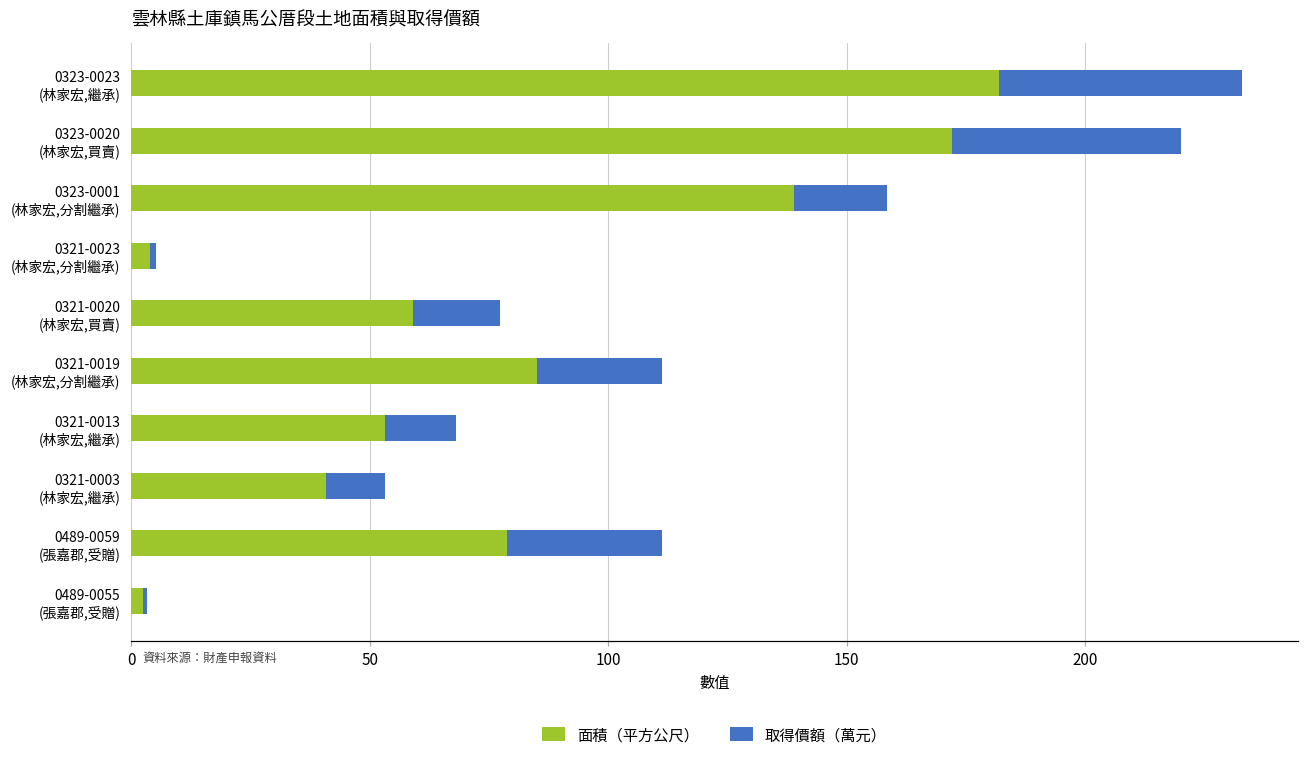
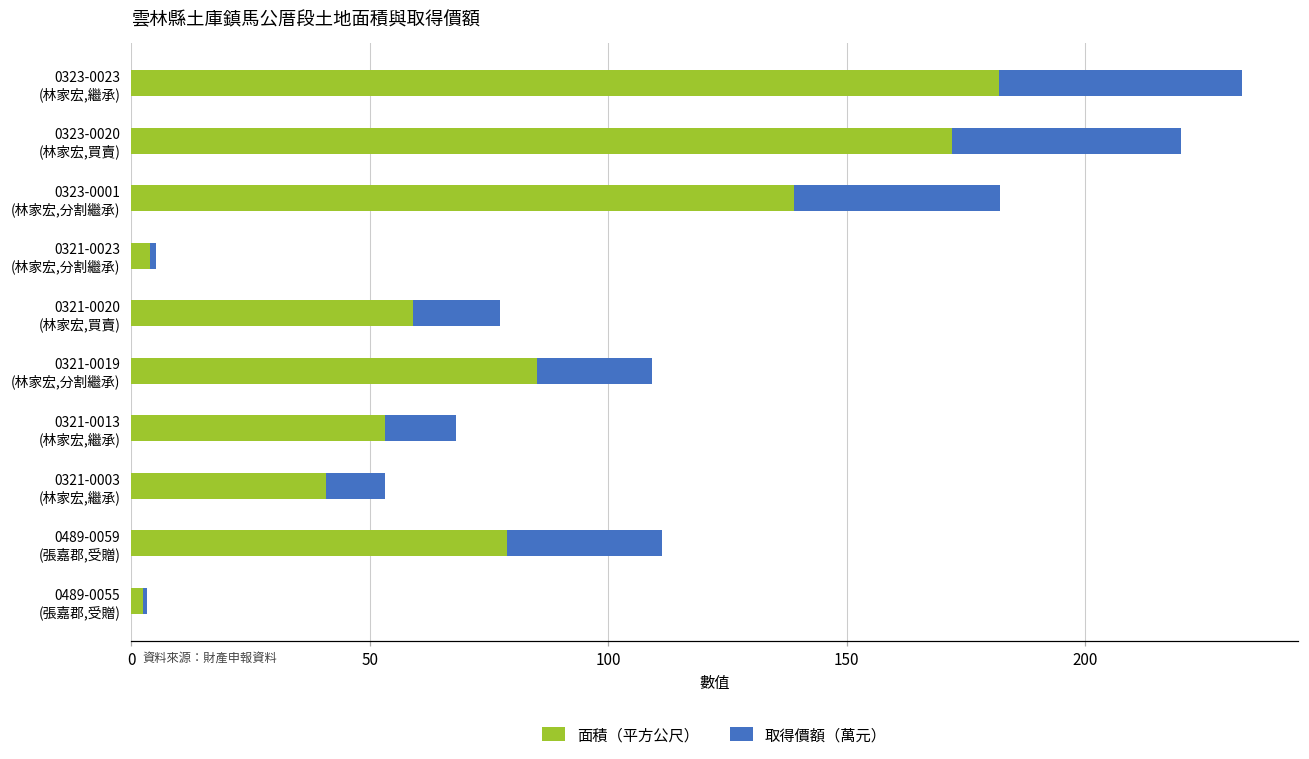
取得價額（萬元）, 0323-0001 (林家宏,分割繼承): 19 -> 43
取得價額（萬元）, 0321-0019 (林家宏,分割繼承): 26 -> 24
